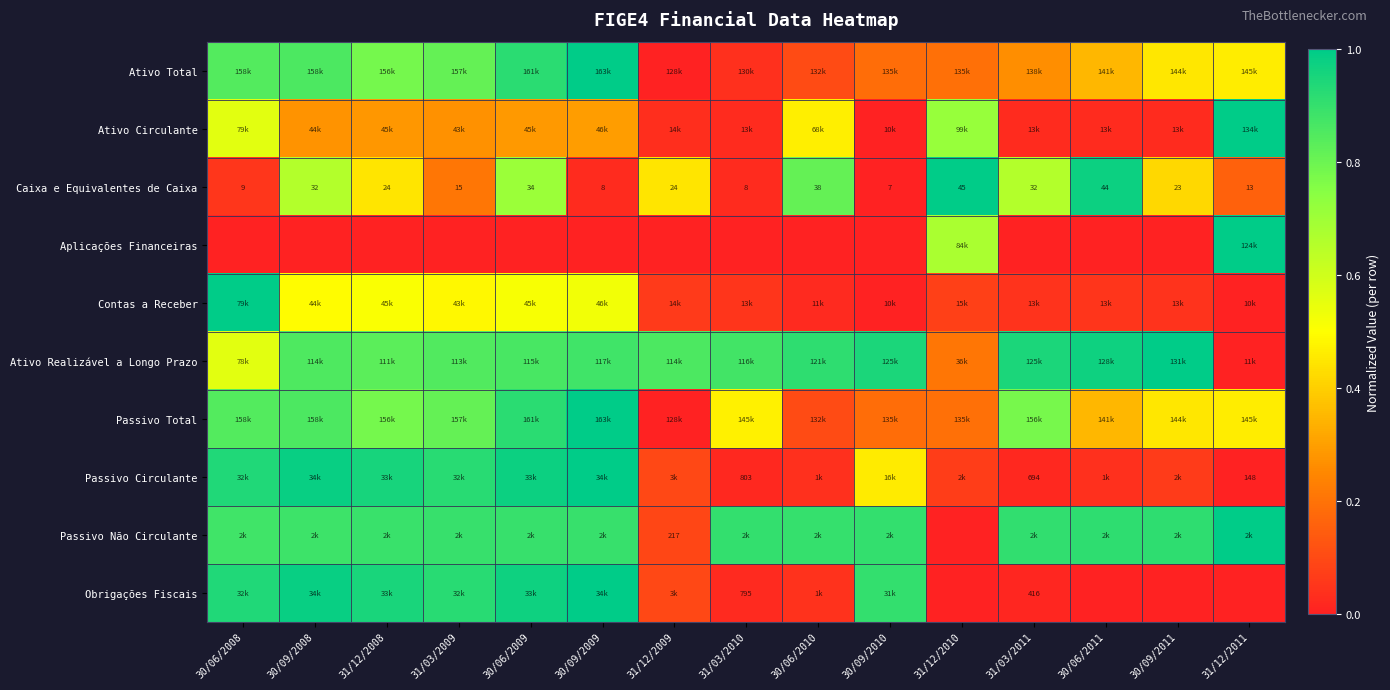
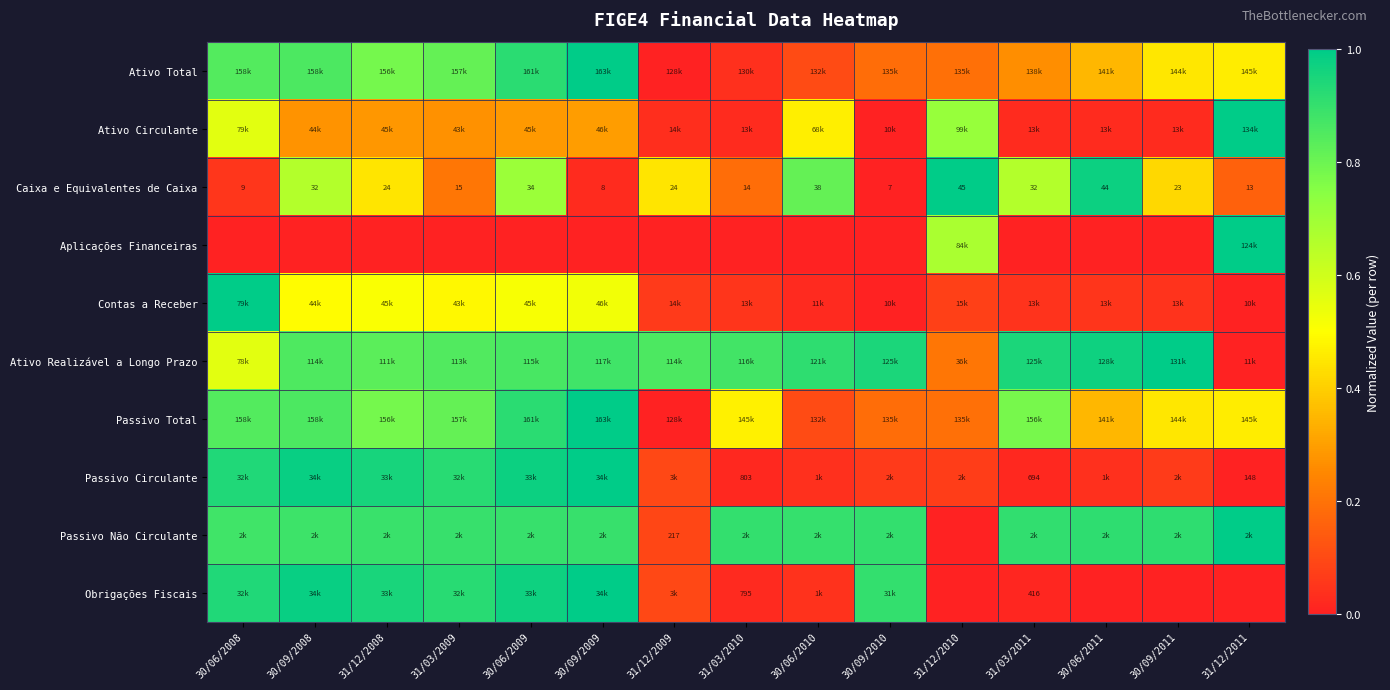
Caixa e Equivalentes de Caixa, 31/03/2010: 8 -> 14
Passivo Circulante, 30/09/2010: 16k -> 2k
